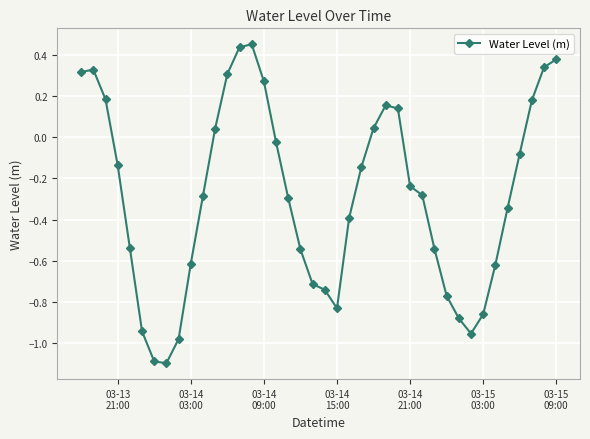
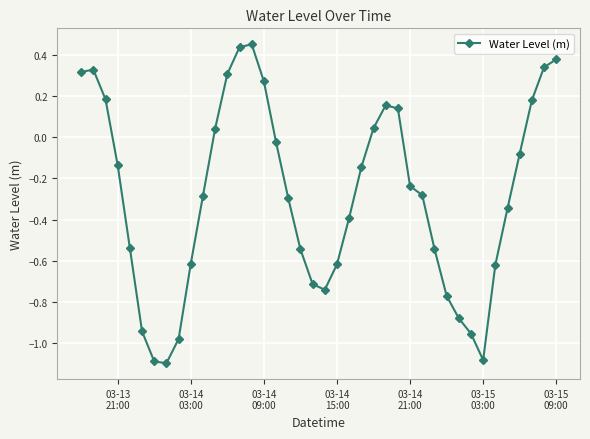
03-14 15:00: -0.83 -> -0.62
03-15 03:00: -0.86 -> -1.08
